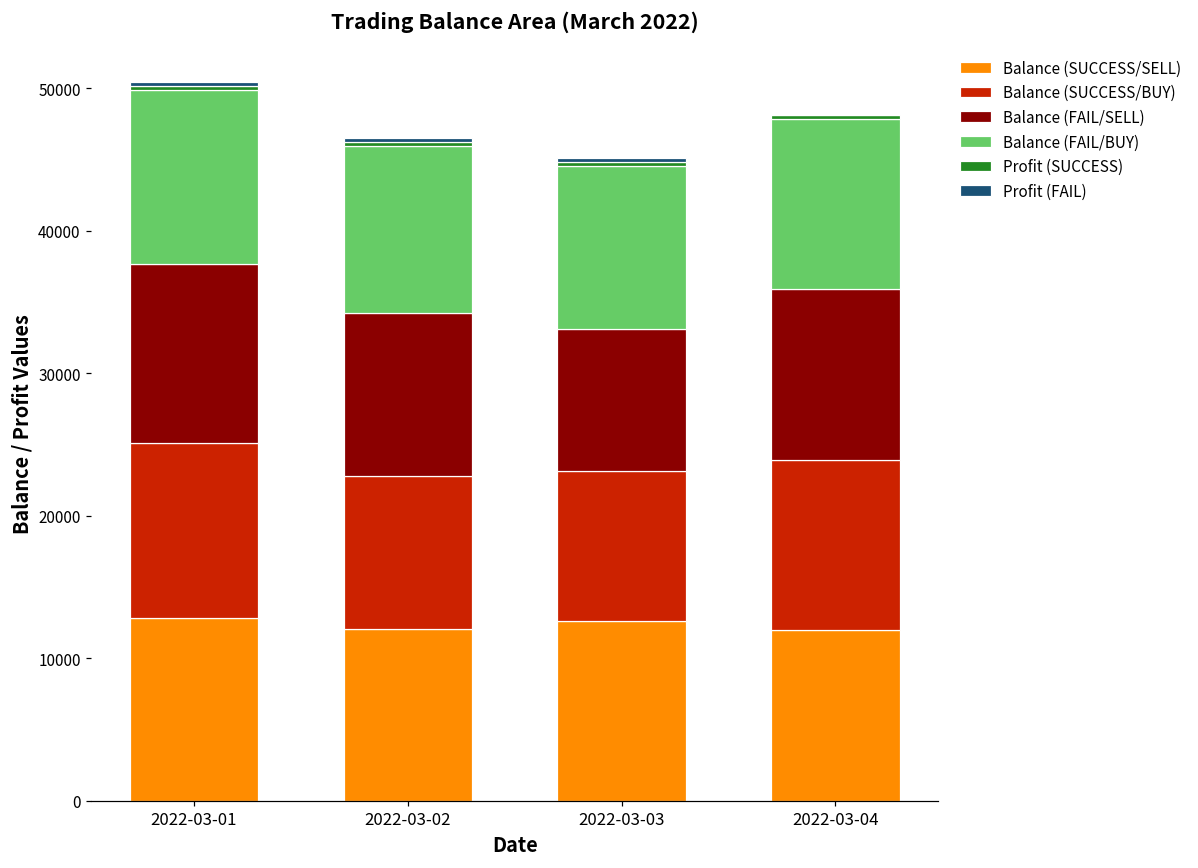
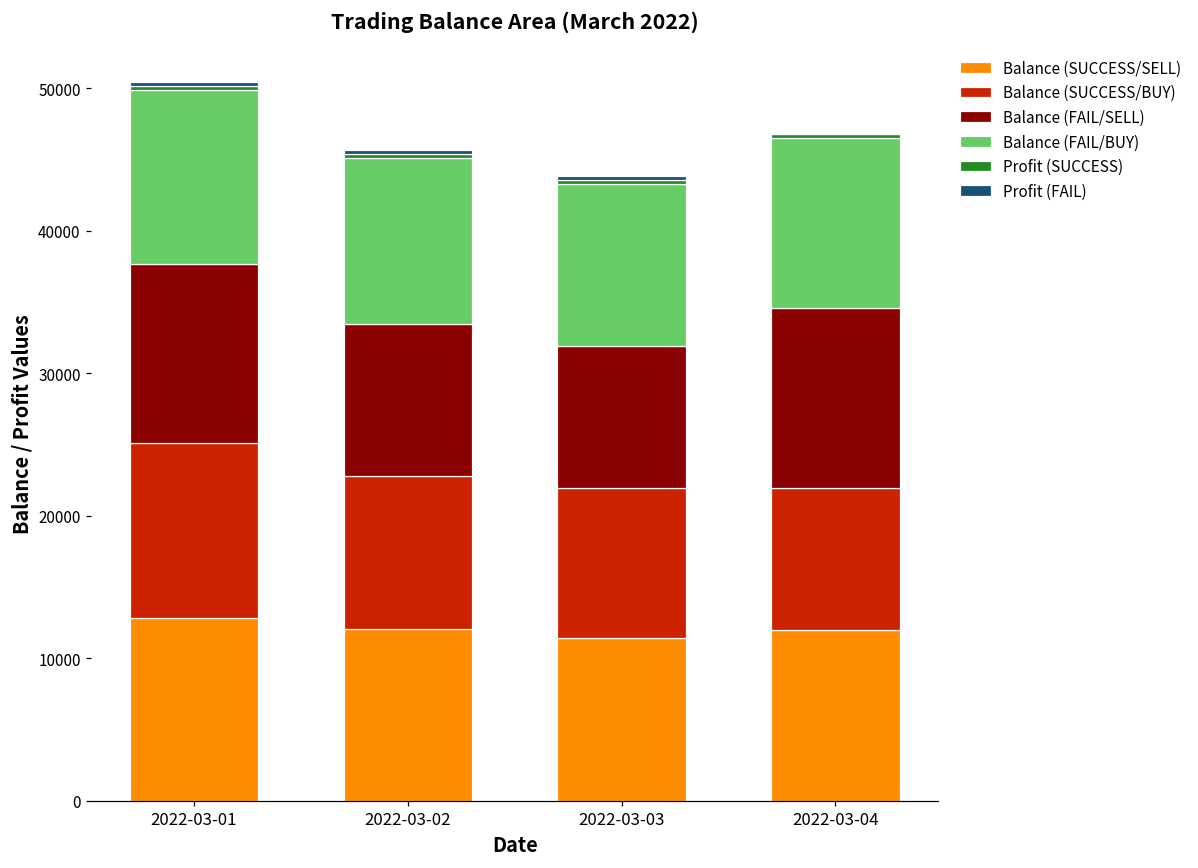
Balance (FAIL/SELL), 2022-03-02: 11400 -> 10600
Balance (SUCCESS/SELL), 2022-03-03: 12600 -> 11400
Balance (SUCCESS/BUY), 2022-03-04: 12000 -> 10000
Balance (FAIL/SELL), 2022-03-04: 12000 -> 12700
